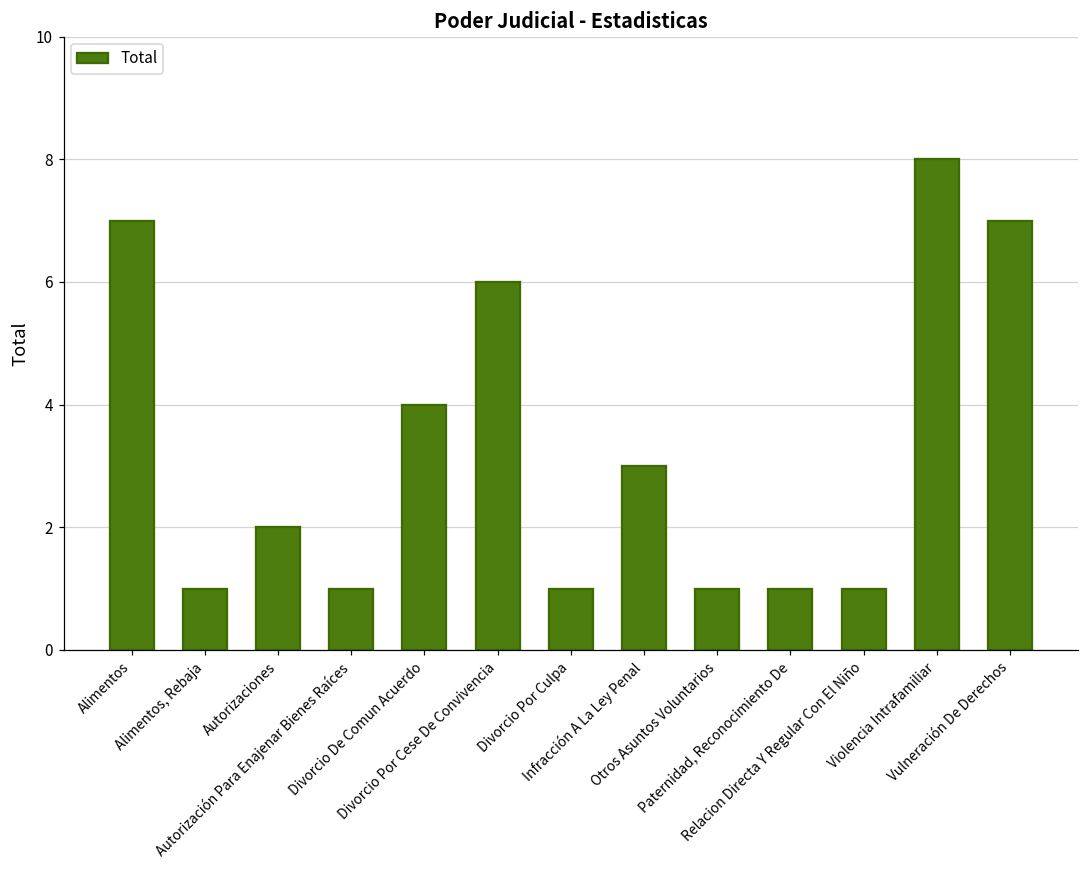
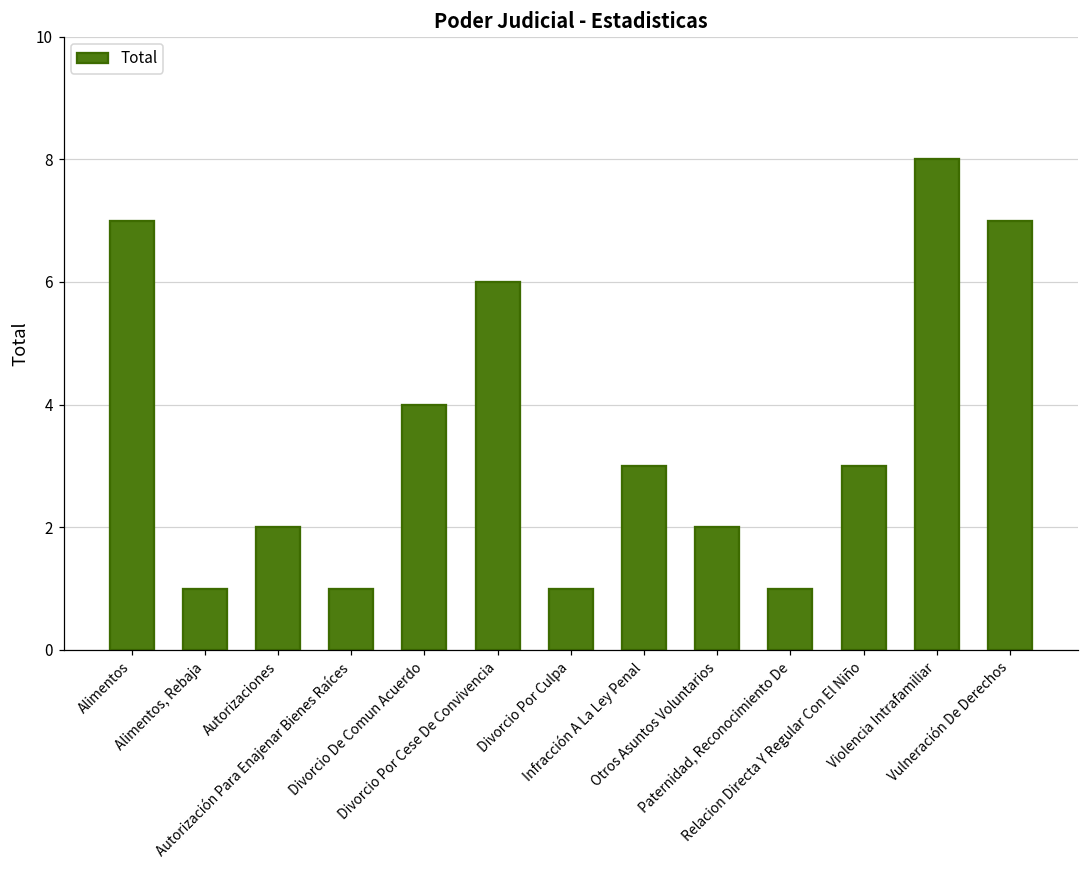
Otros Asuntos Voluntarios: 1 -> 2
Relacion Directa Y Regular Con El Niño: 1 -> 3
